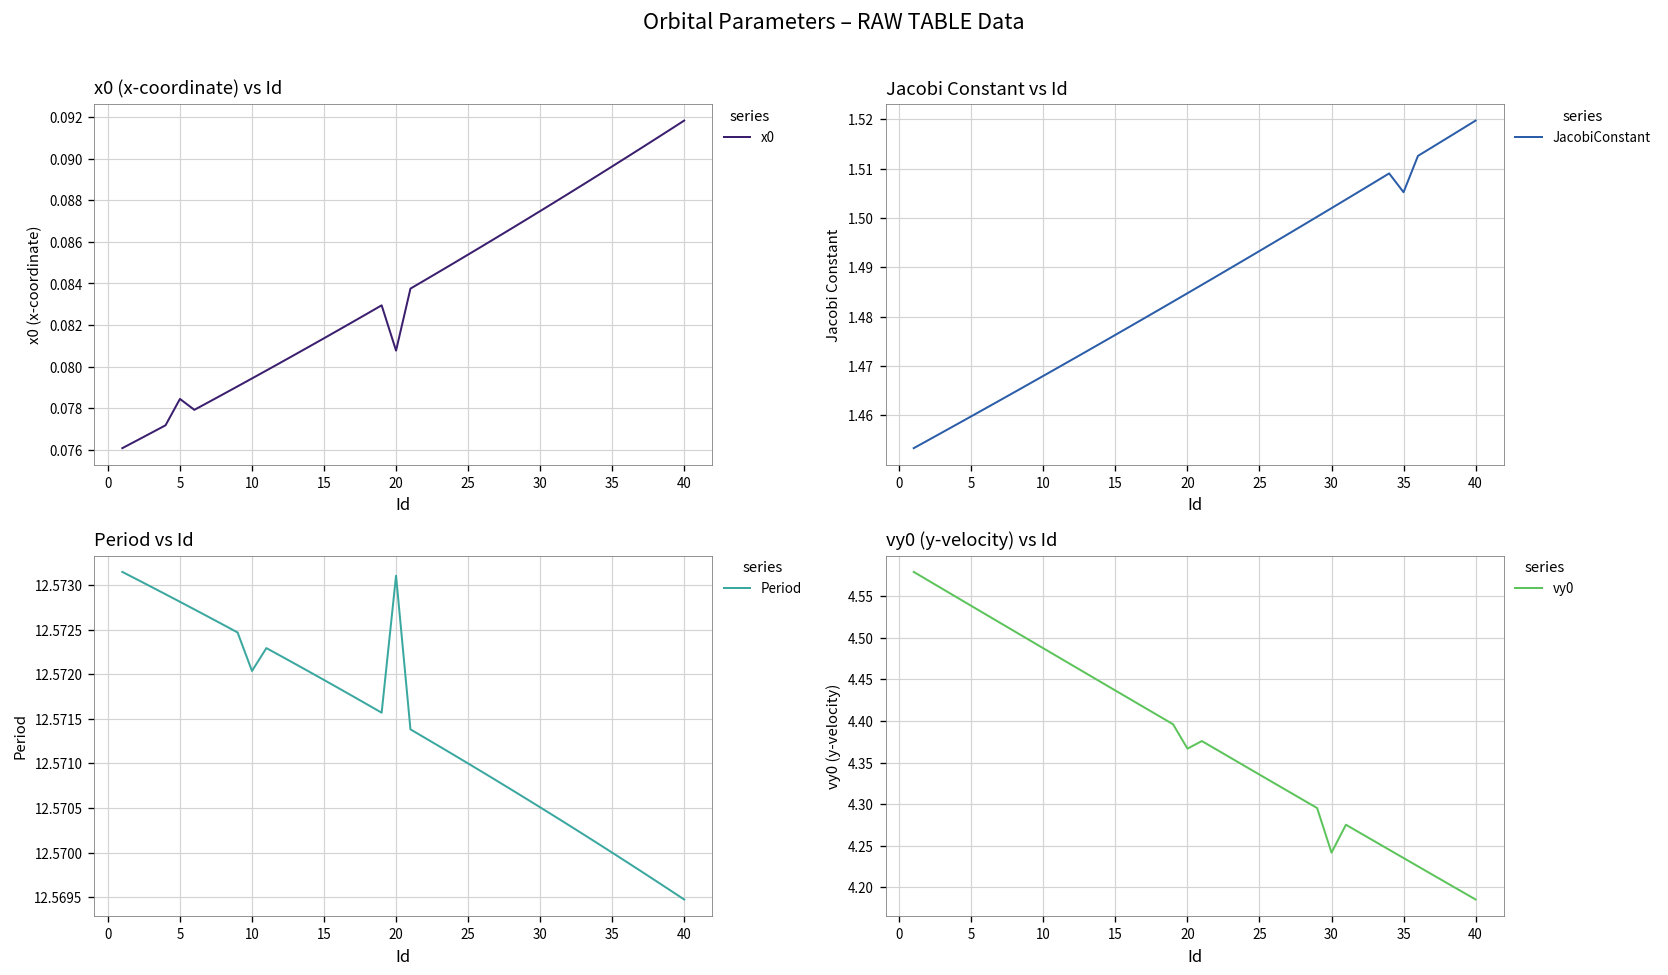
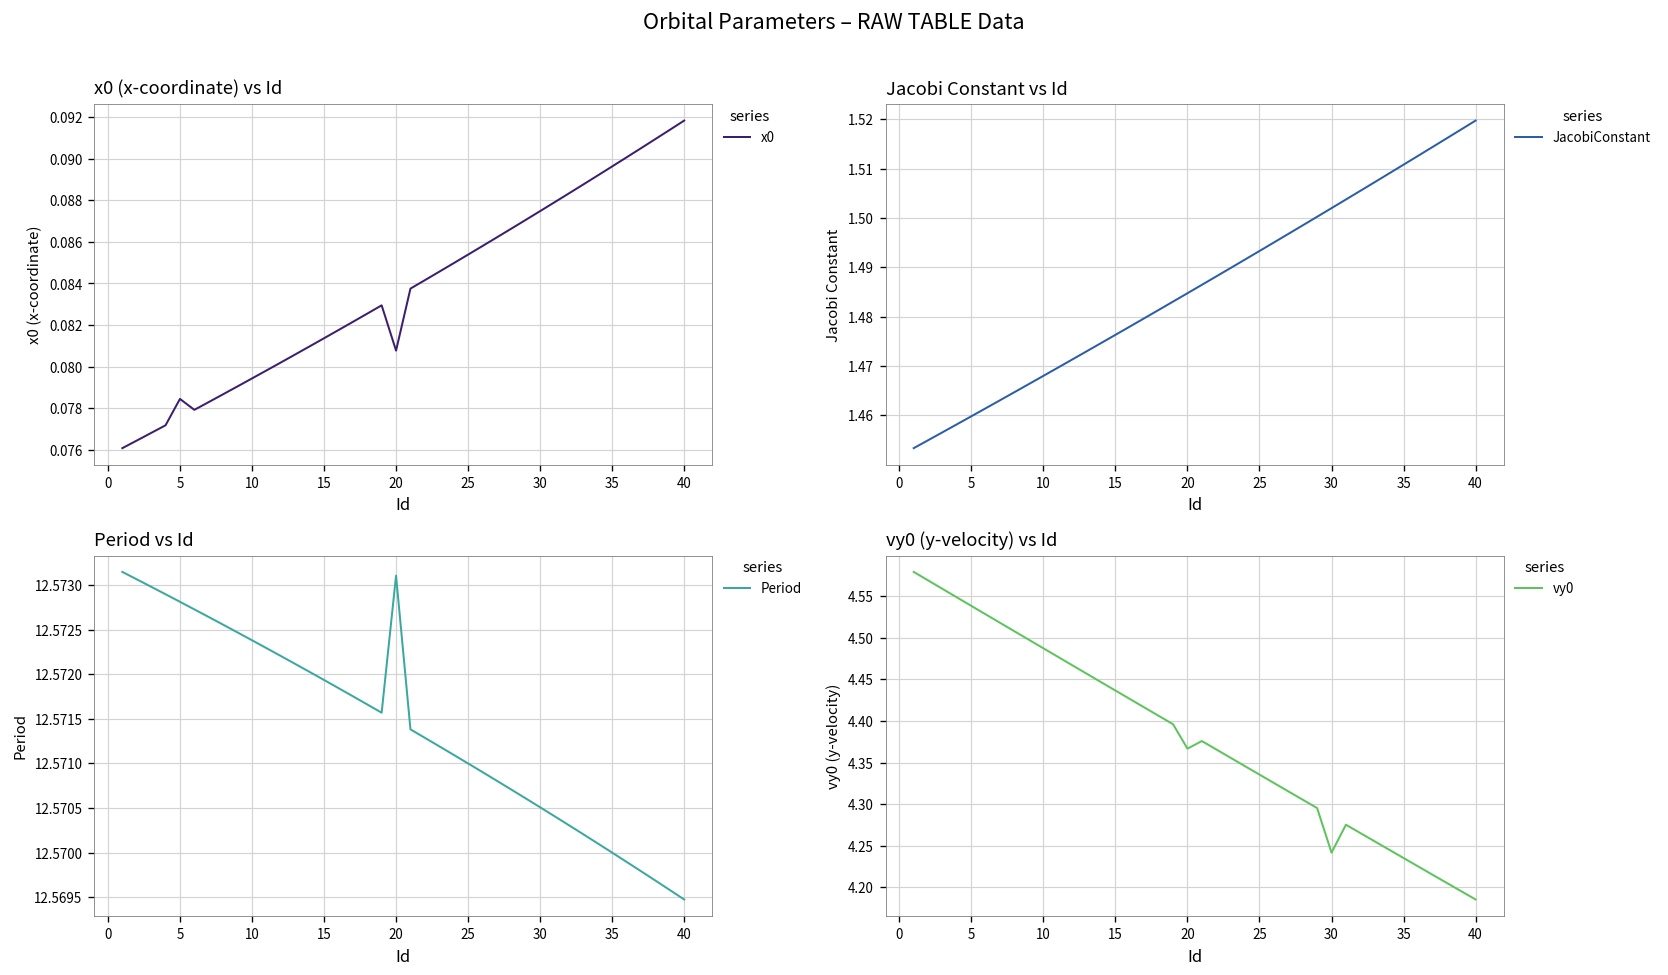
Jacobi Constant vs Id, 35: 1.505 -> 1.511
Period vs Id, 10: 12.5720 -> 12.5724
